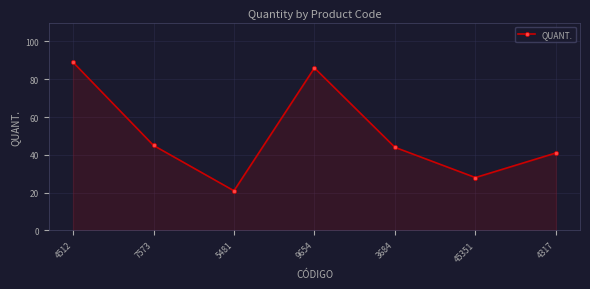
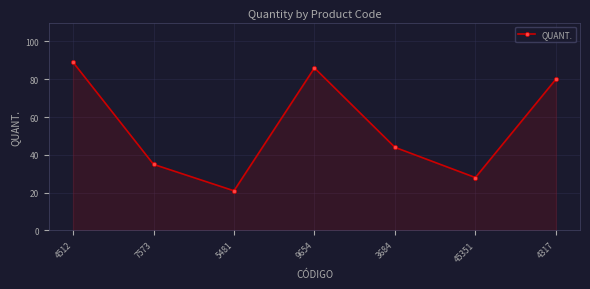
7573: 45 -> 35
4317: 41 -> 80
